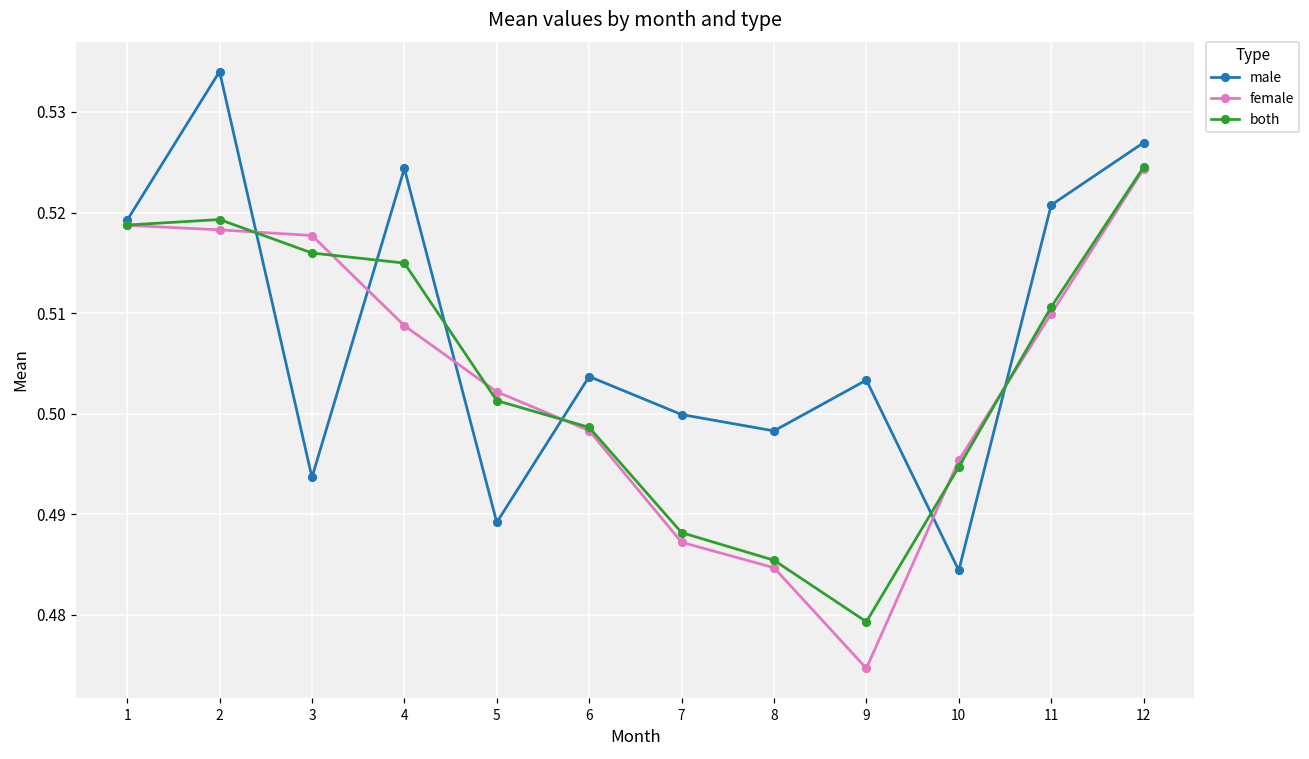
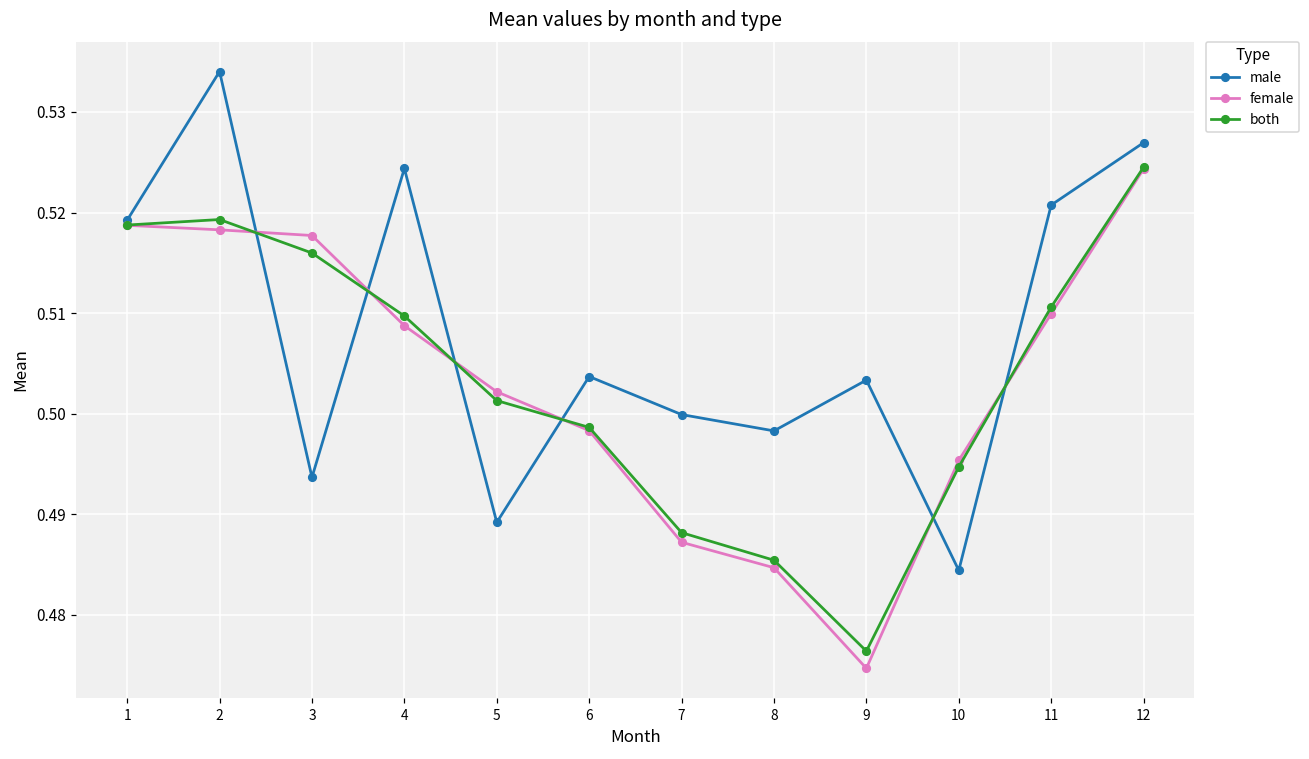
both, 4: 0.515 -> 0.510
both, 9: 0.479 -> 0.476
